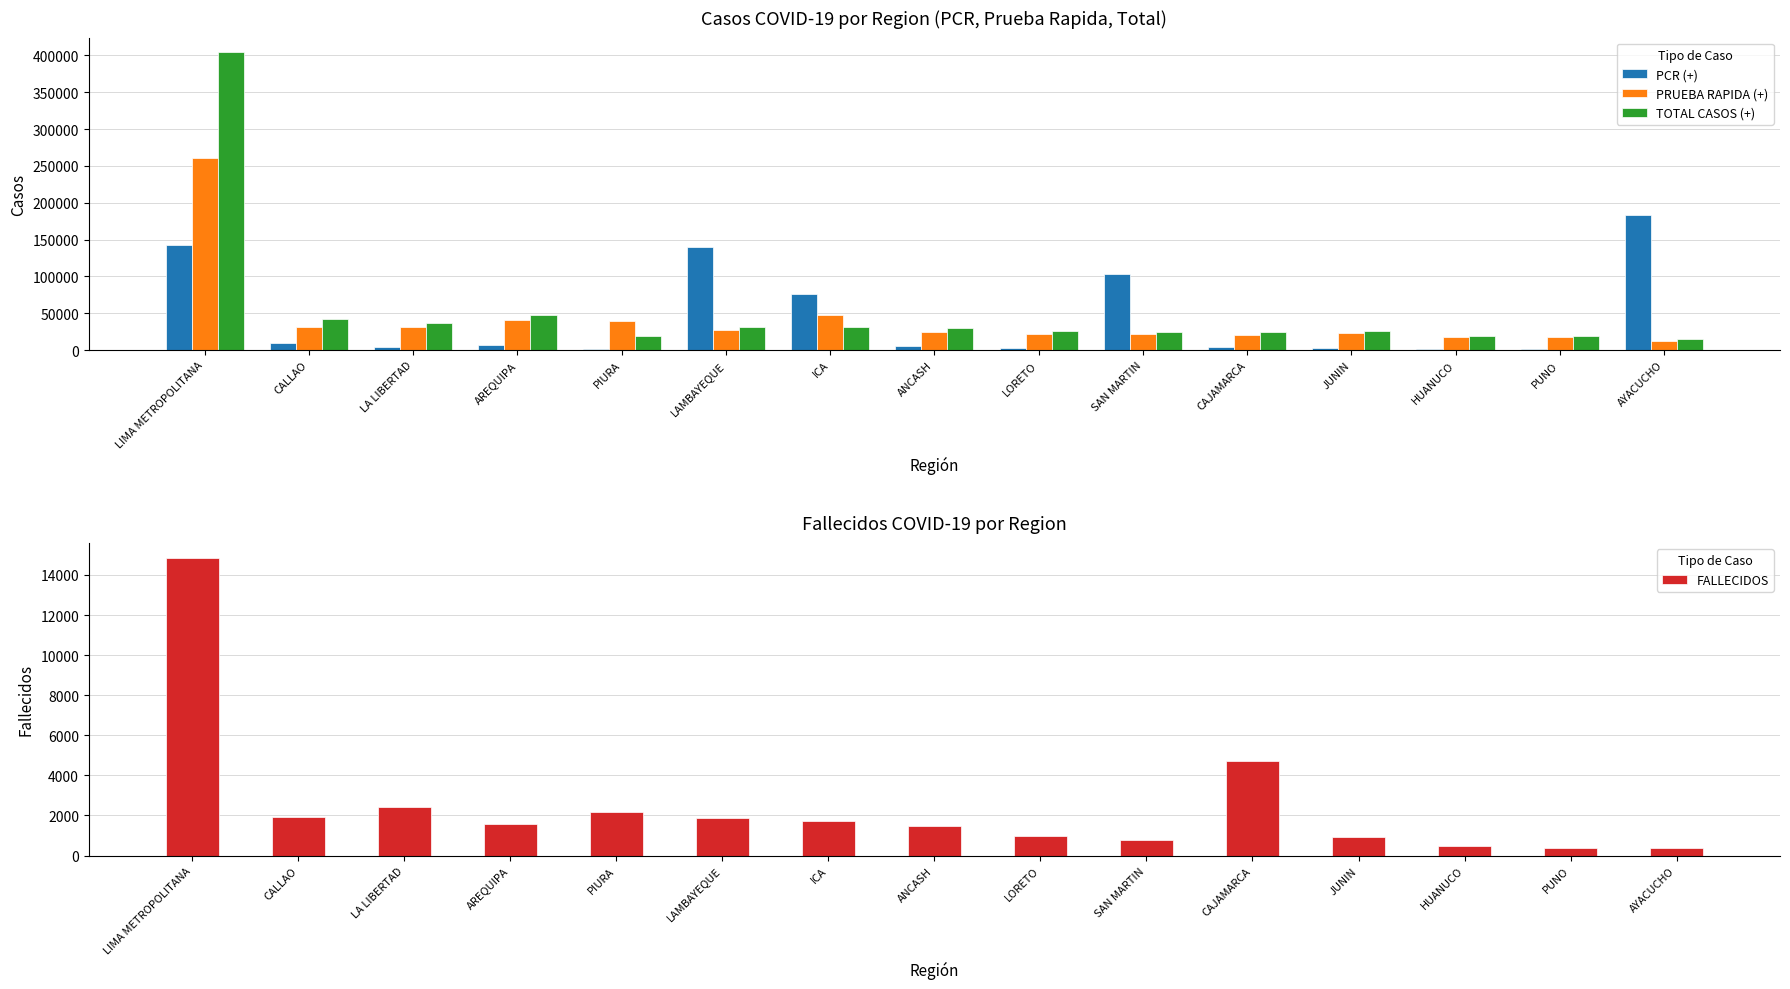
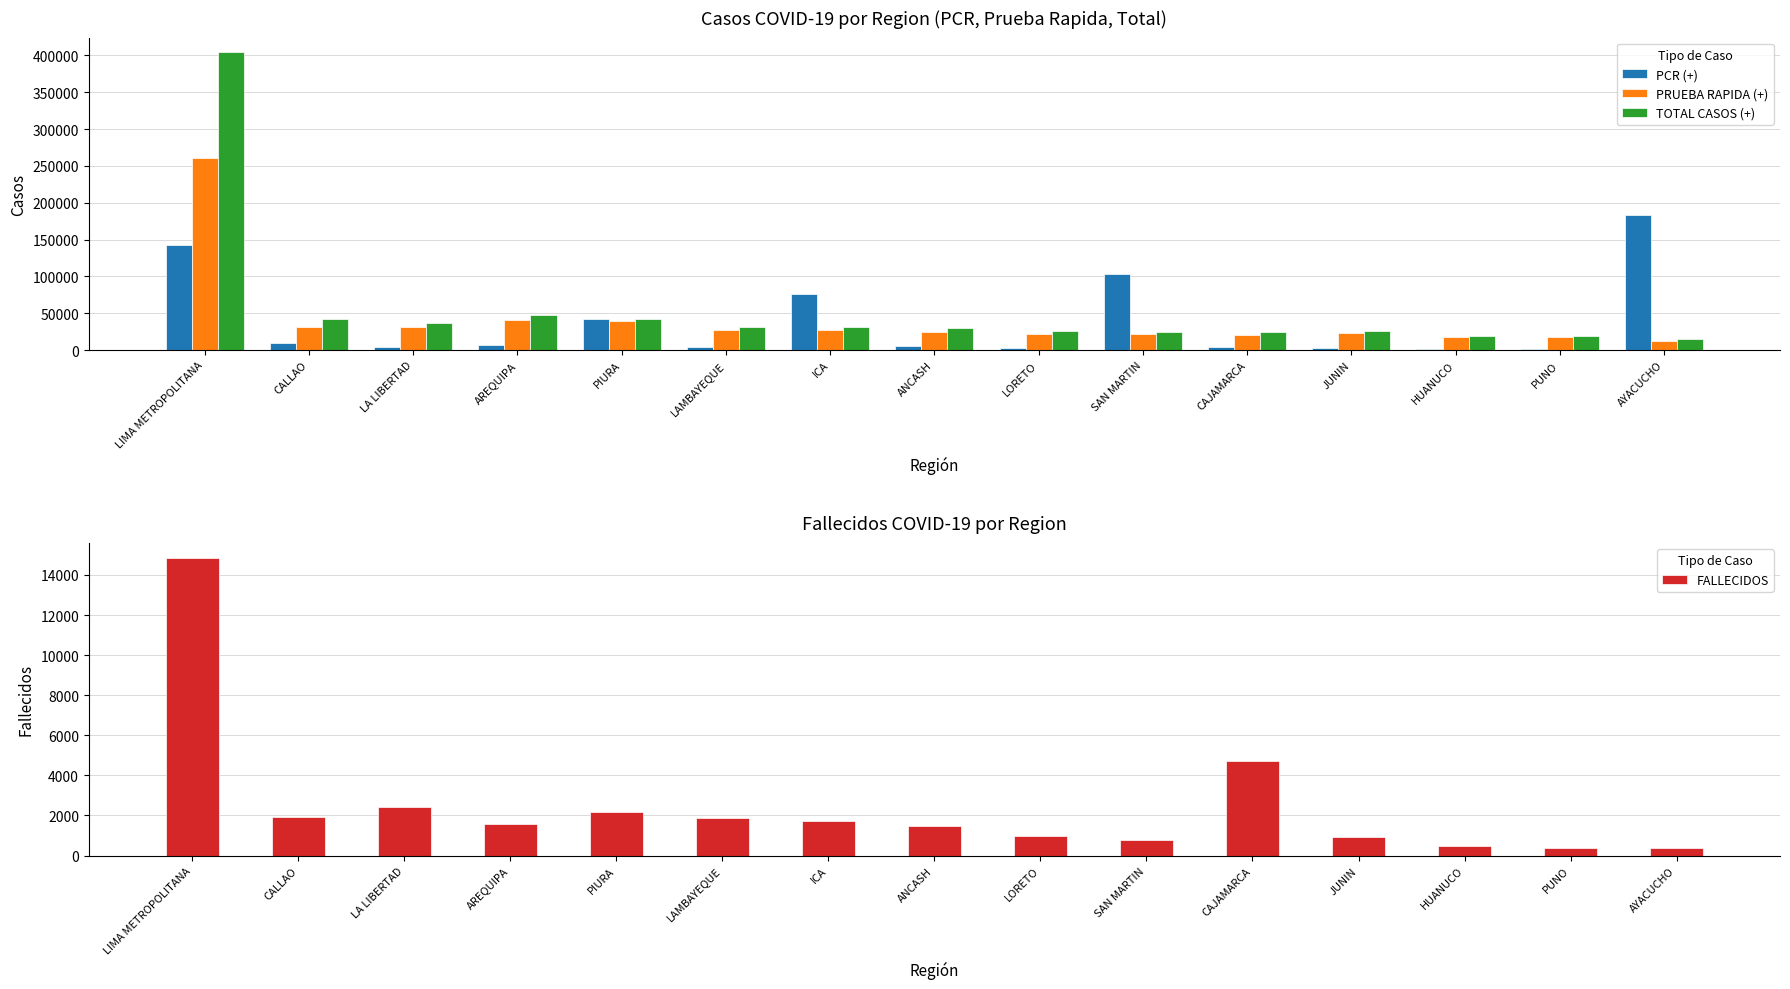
Casos COVID-19 por Region (PCR, Prueba Rapida, Total), PCR (+), PIURA: 0 -> 40000
Casos COVID-19 por Region (PCR, Prueba Rapida, Total), TOTAL CASOS (+), PIURA: 20000 -> 40000
Casos COVID-19 por Region (PCR, Prueba Rapida, Total), PCR (+), LAMBAYEQUE: 140000 -> 0
Casos COVID-19 por Region (PCR, Prueba Rapida, Total), PRUEBA RAPIDA (+), ICA: 50000 -> 30000
